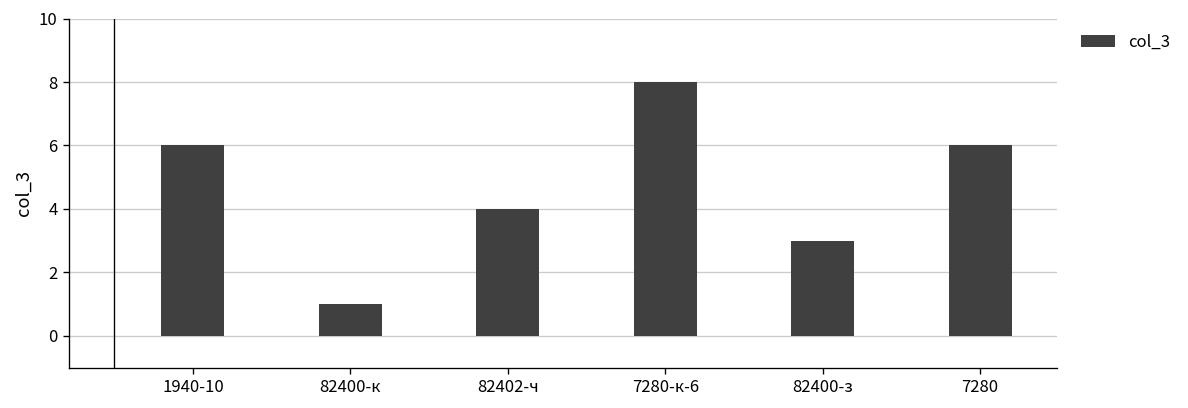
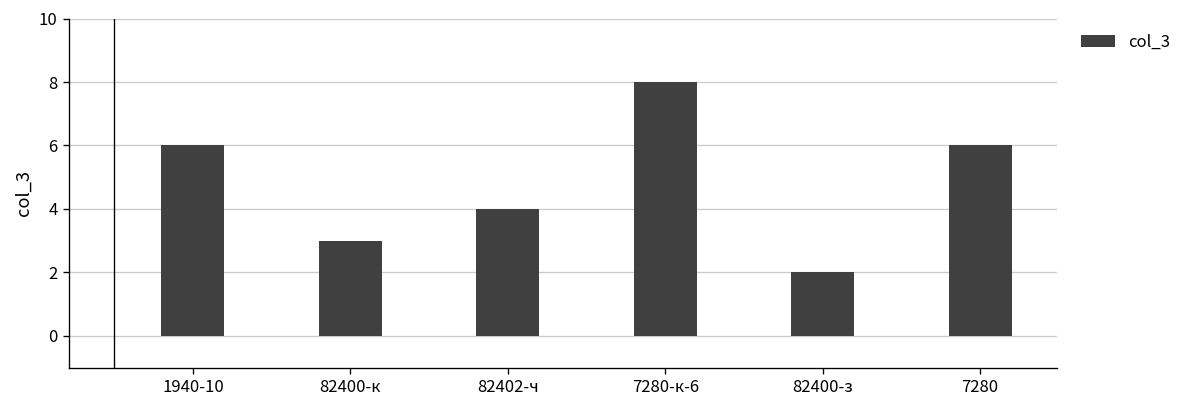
82400-к: 1 -> 3
82400-з: 3 -> 2
